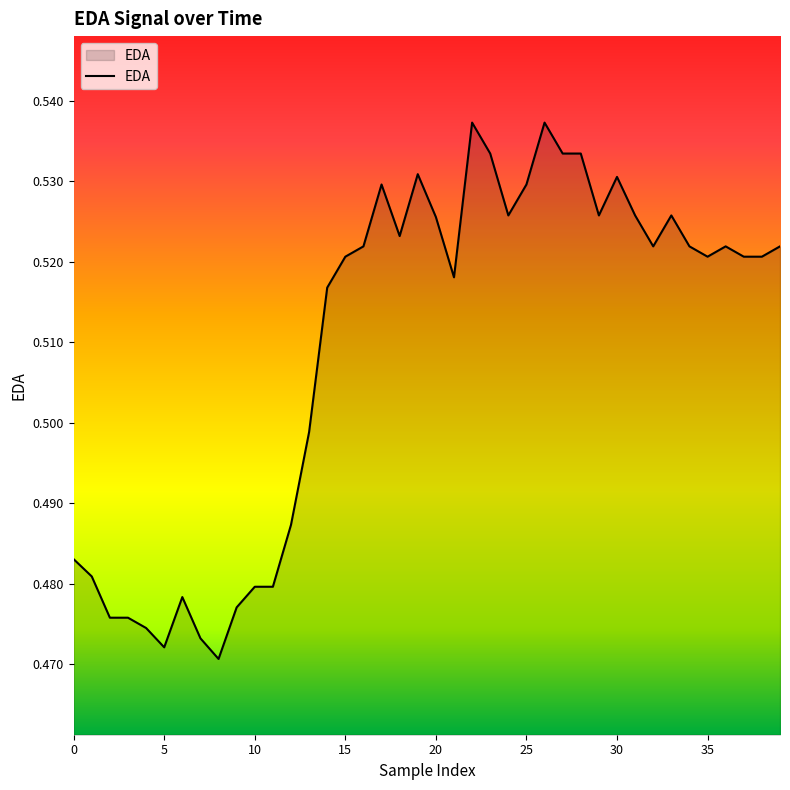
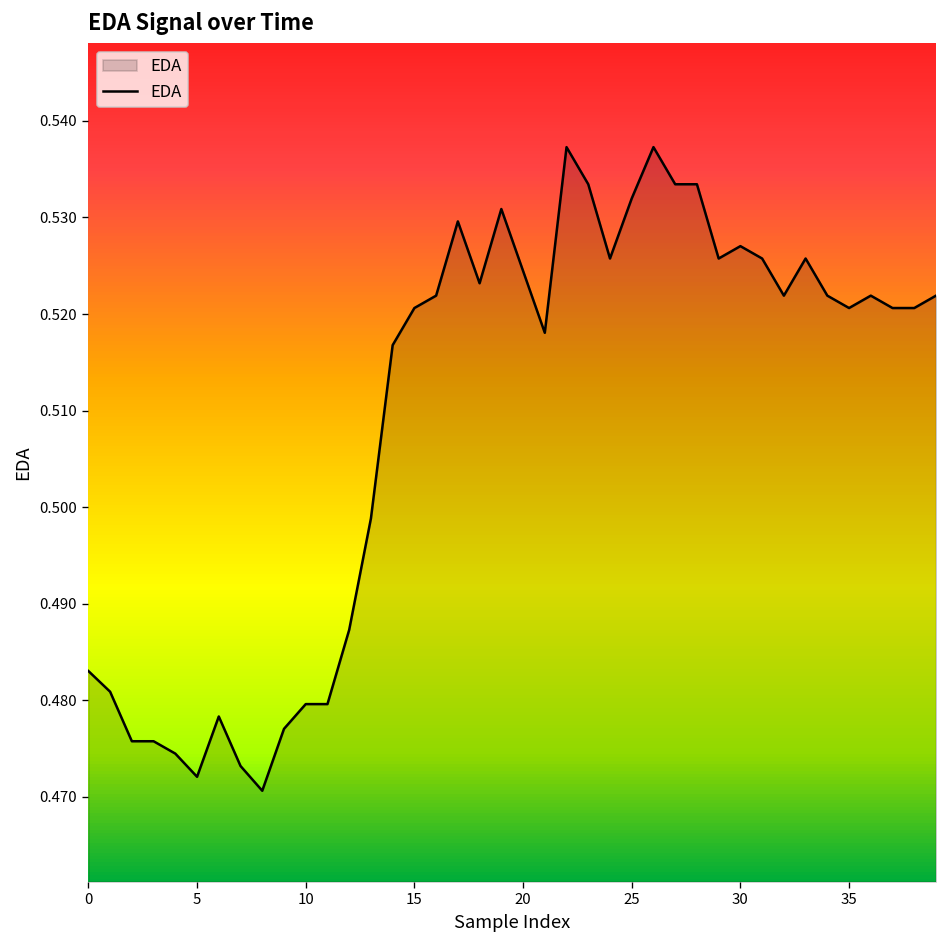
20: 0.526 -> 0.524
25: 0.530 -> 0.532
30: 0.531 -> 0.527
